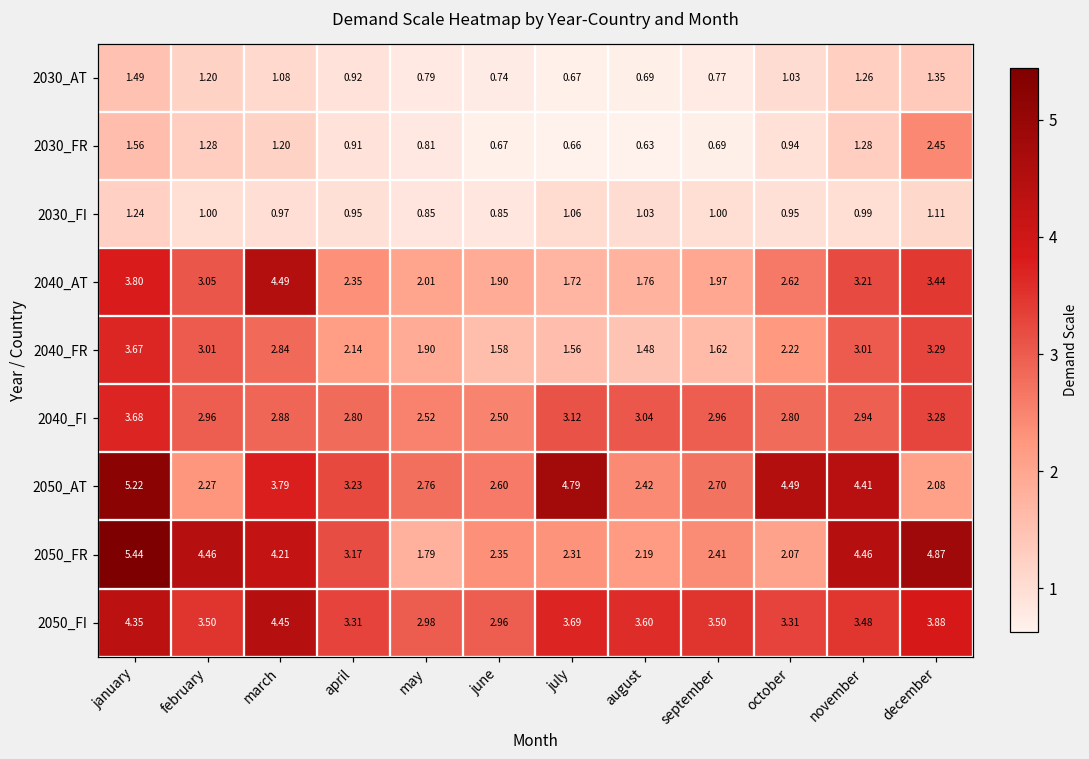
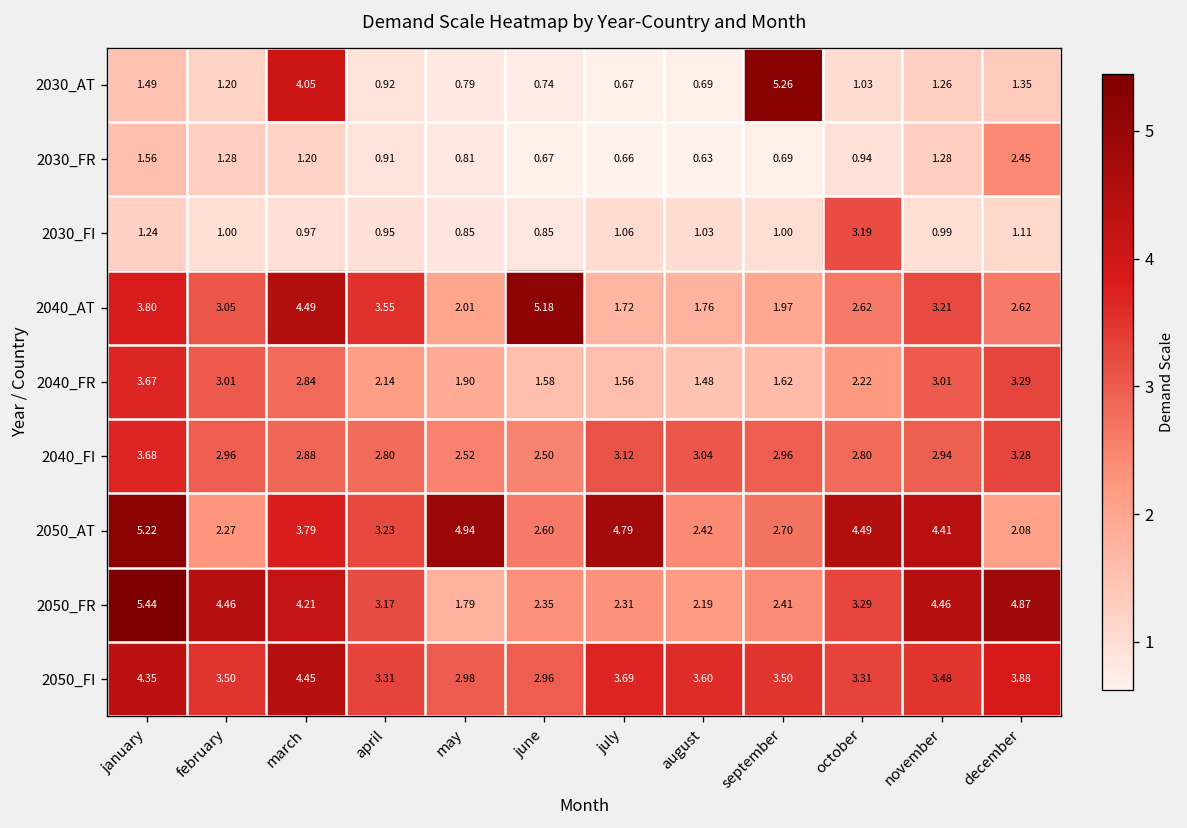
2030_AT, march: 1.08 -> 4.05
2030_AT, september: 0.77 -> 5.26
2030_FI, october: 0.95 -> 3.19
2040_AT, april: 2.35 -> 3.55
2040_AT, june: 1.90 -> 5.18
2040_AT, december: 3.44 -> 2.62
2050_AT, may: 2.76 -> 4.94
2050_FR, october: 2.07 -> 3.29
